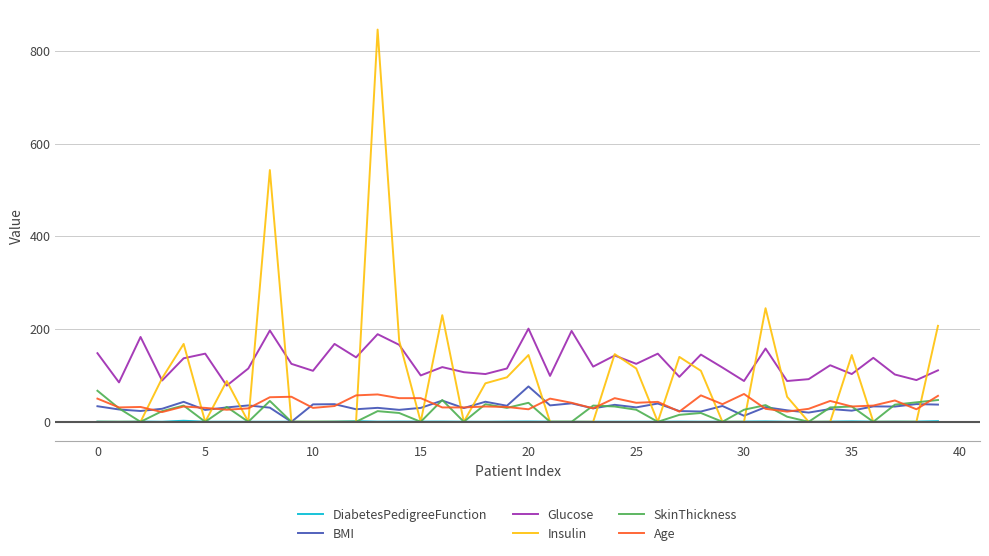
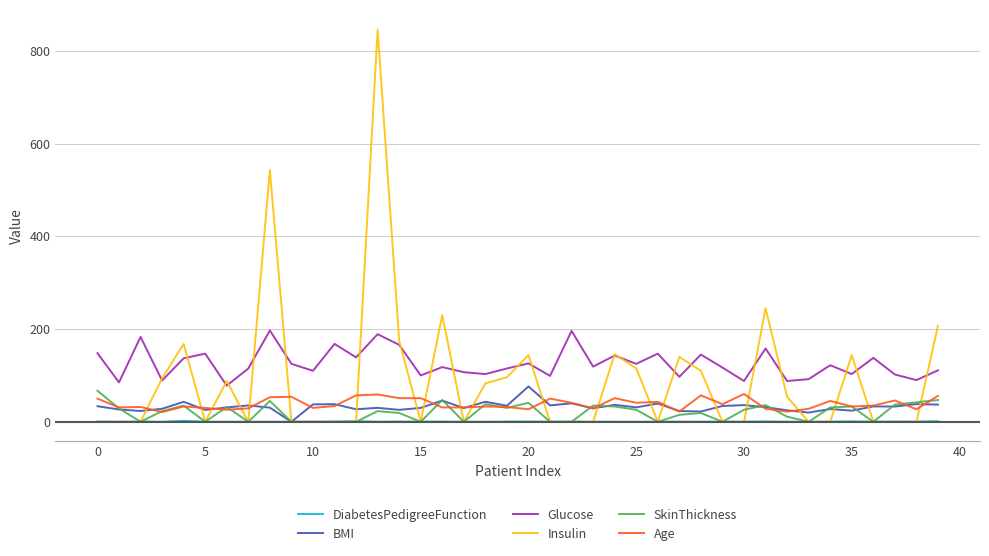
Glucose, 20: 200 -> 130
BMI, 30: 10 -> 40
